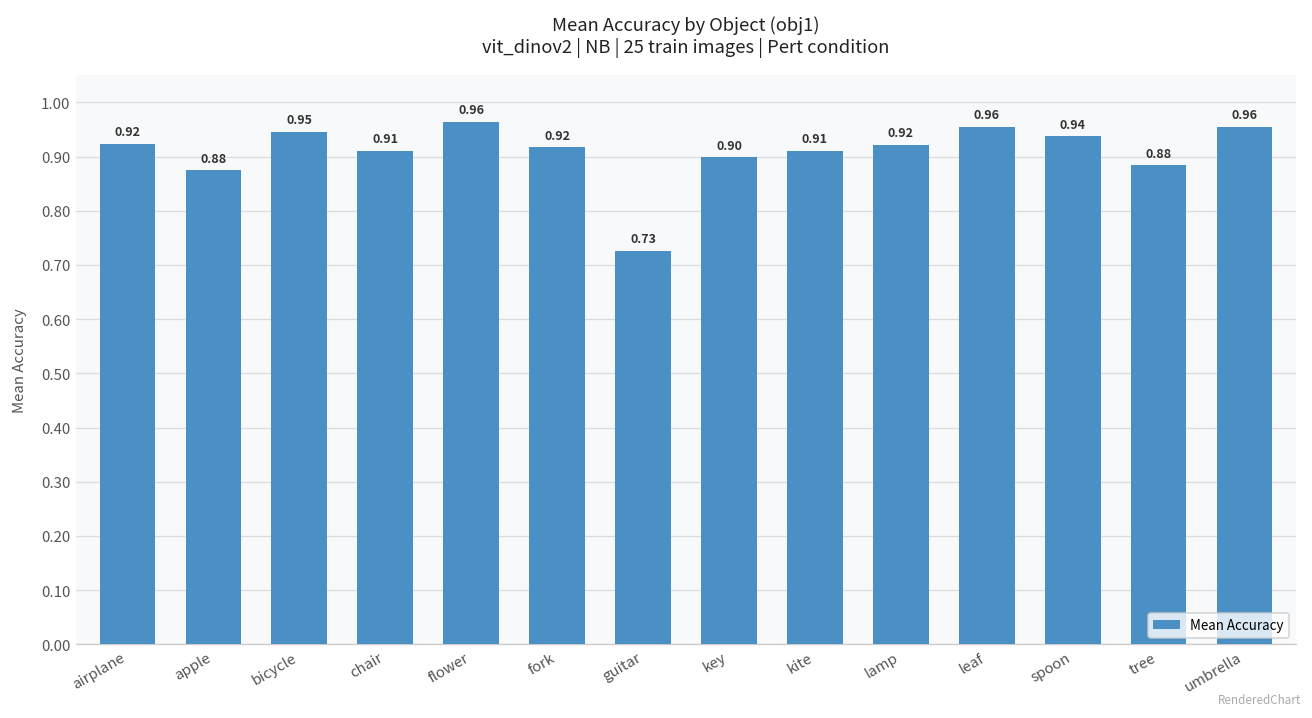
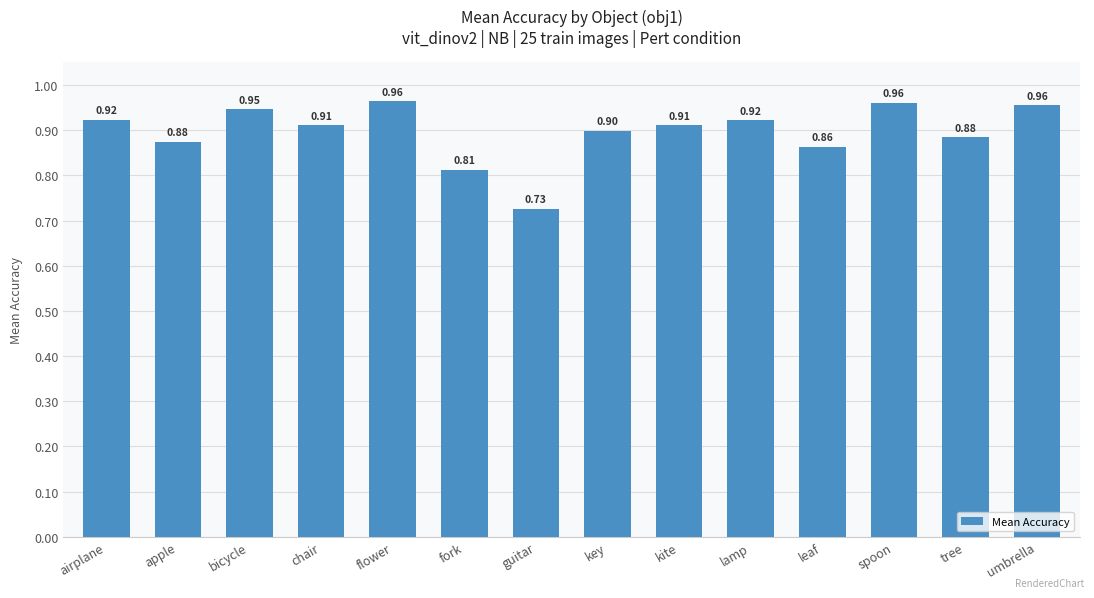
fork: 0.92 -> 0.81
leaf: 0.96 -> 0.86
spoon: 0.94 -> 0.96
